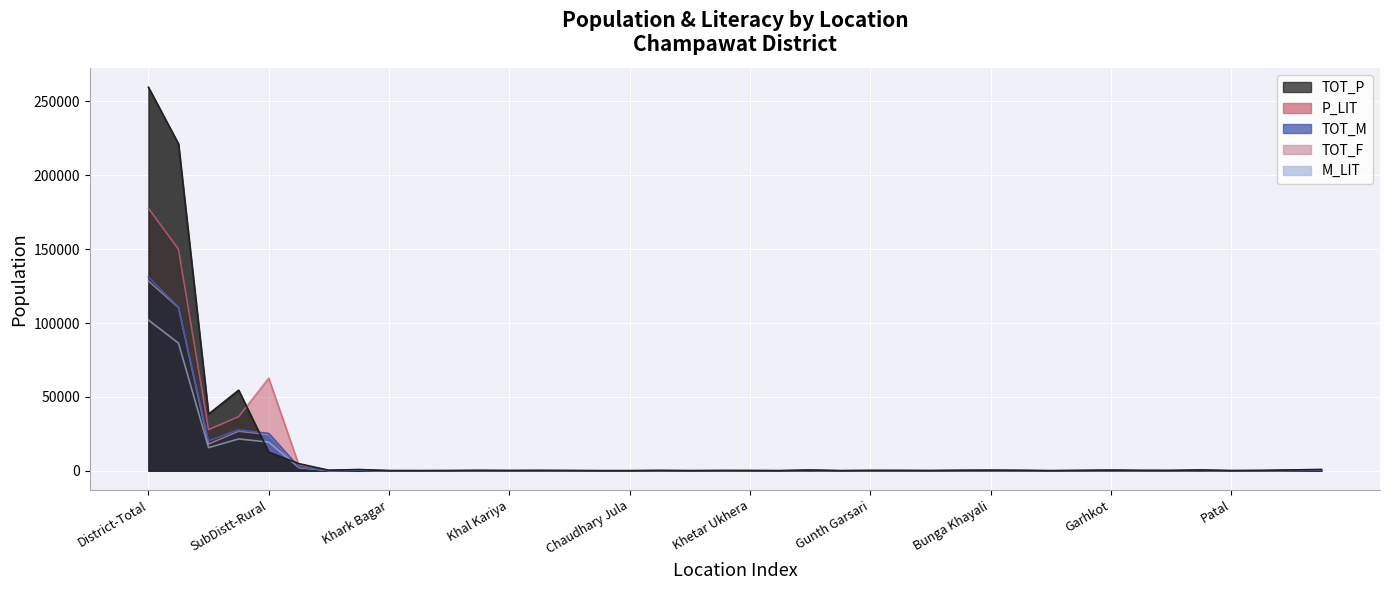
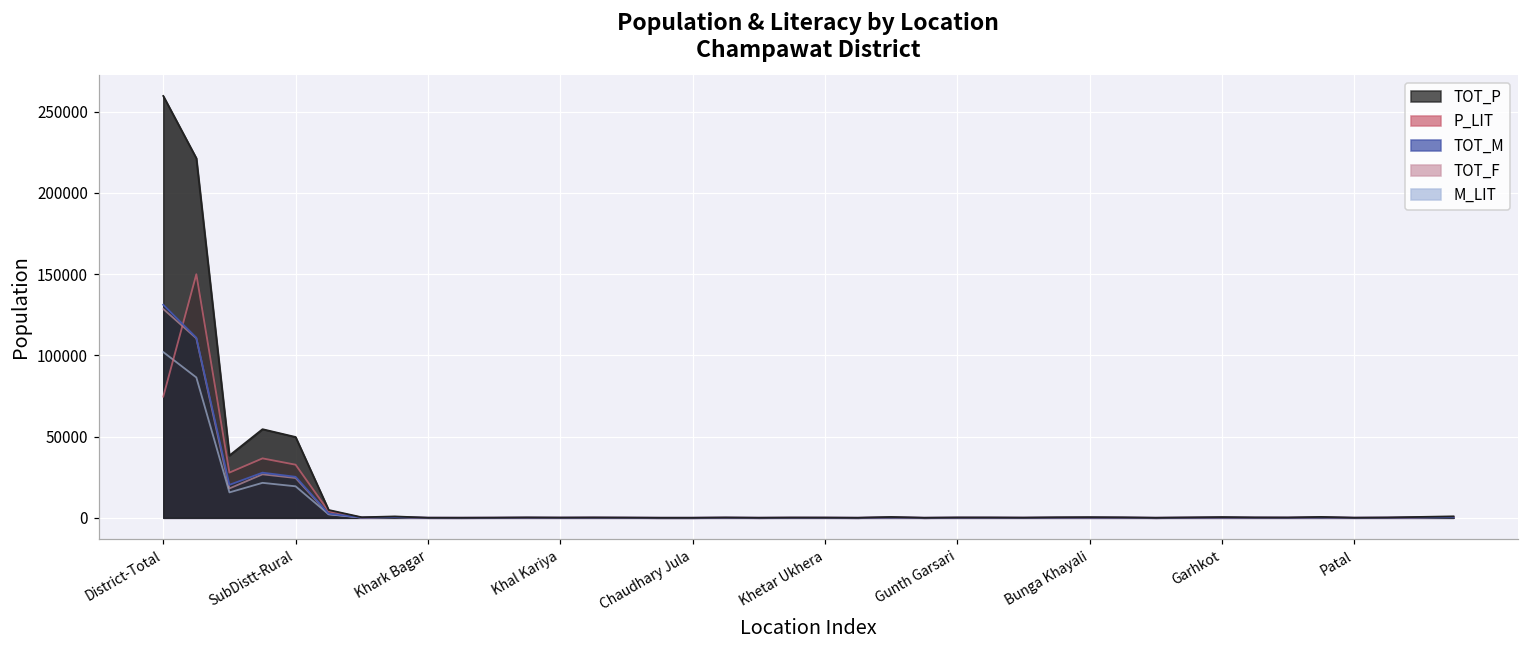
P_LIT, District-Total: 178000 -> 75000
P_LIT, SubDistt-Rural: 63000 -> 33000
TOT_P, SubDistt-Rural: 13000 -> 50000
